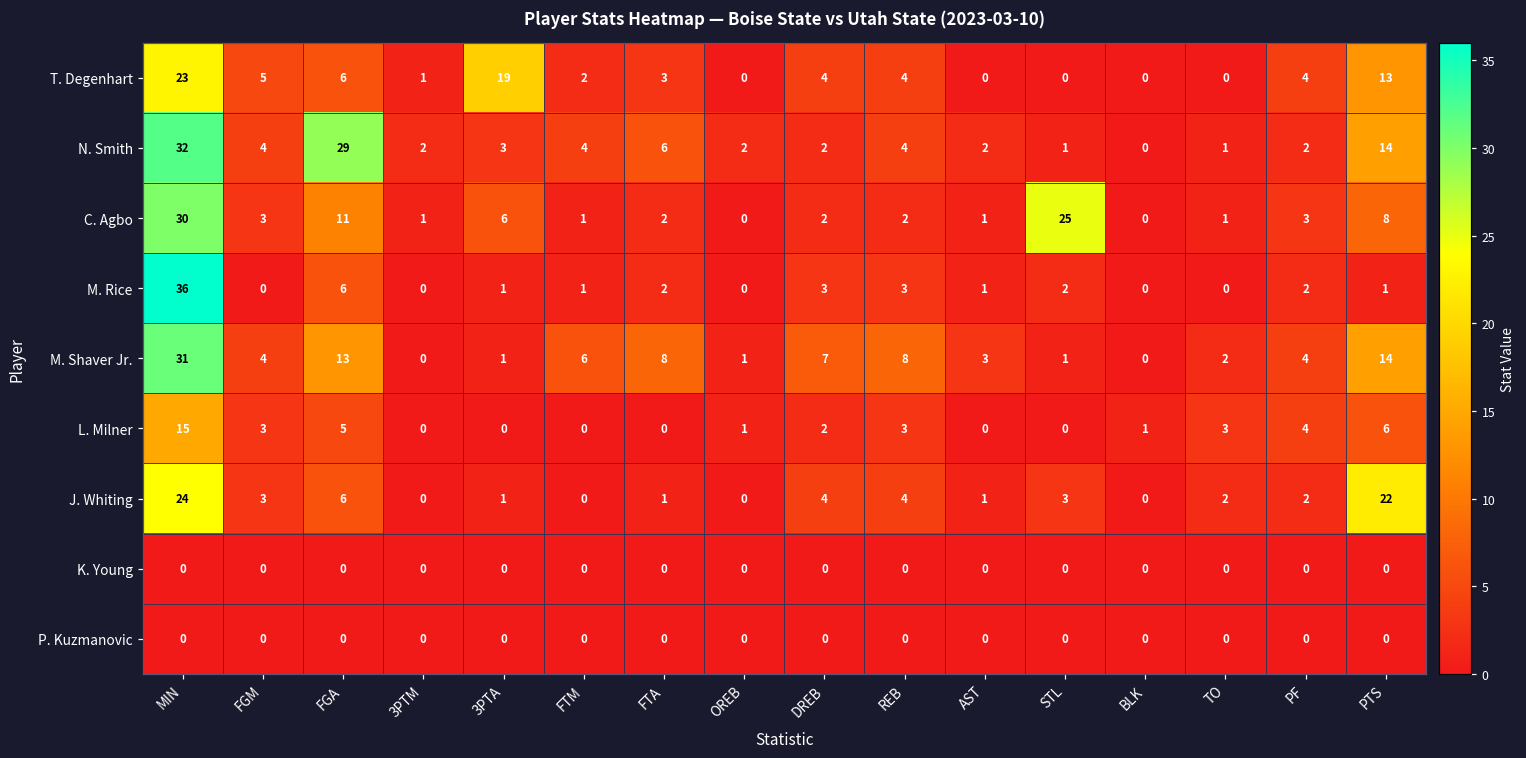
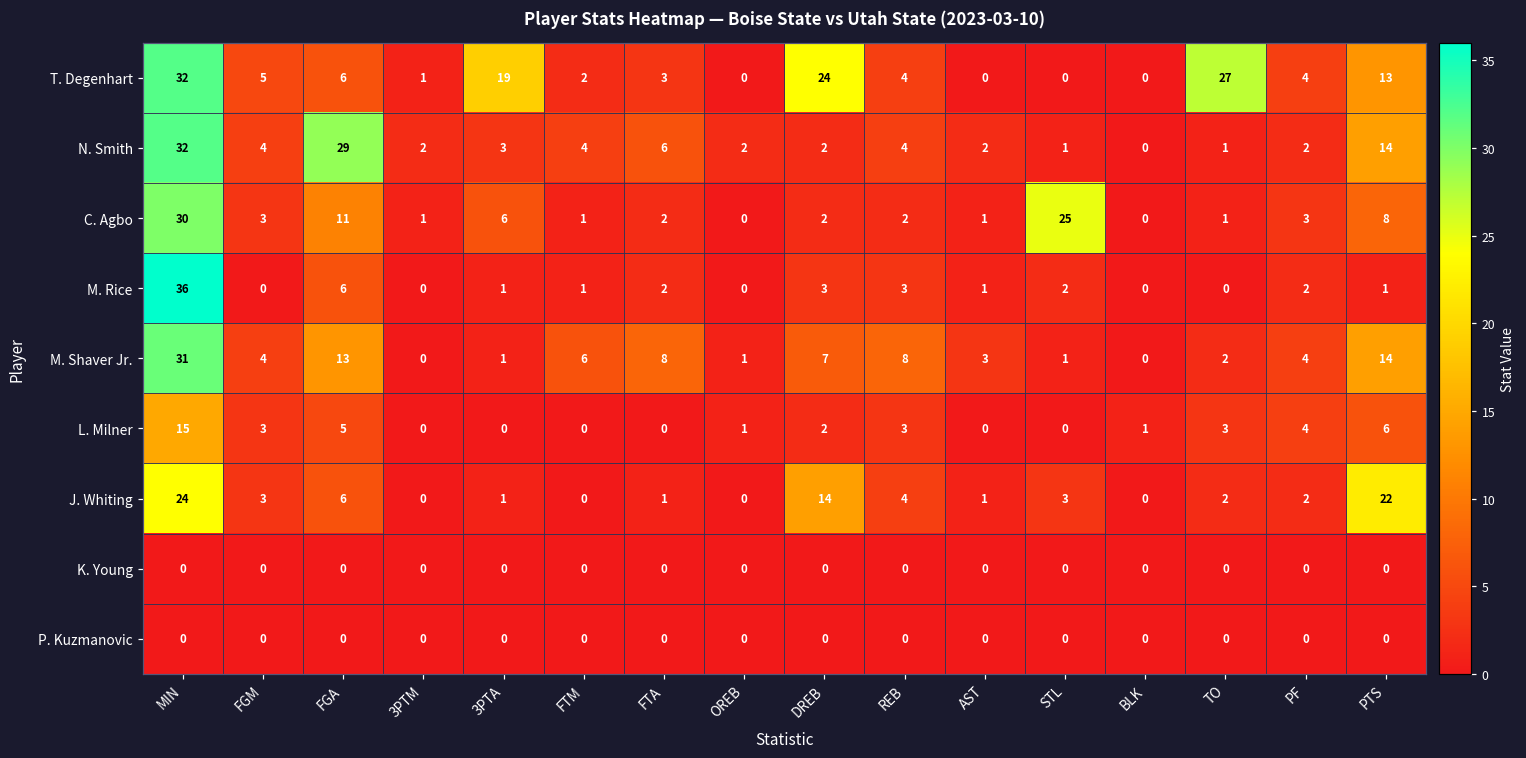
T. Degenhart, MIN: 23 -> 32
T. Degenhart, DREB: 4 -> 24
T. Degenhart, TO: 0 -> 27
J. Whiting, DREB: 4 -> 14
